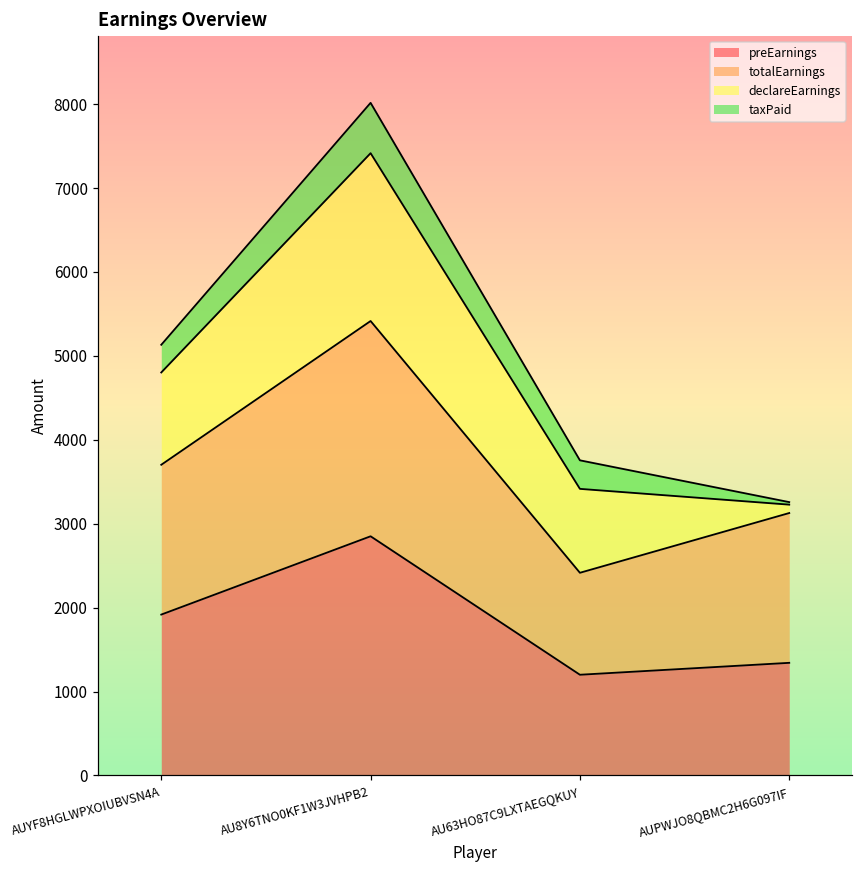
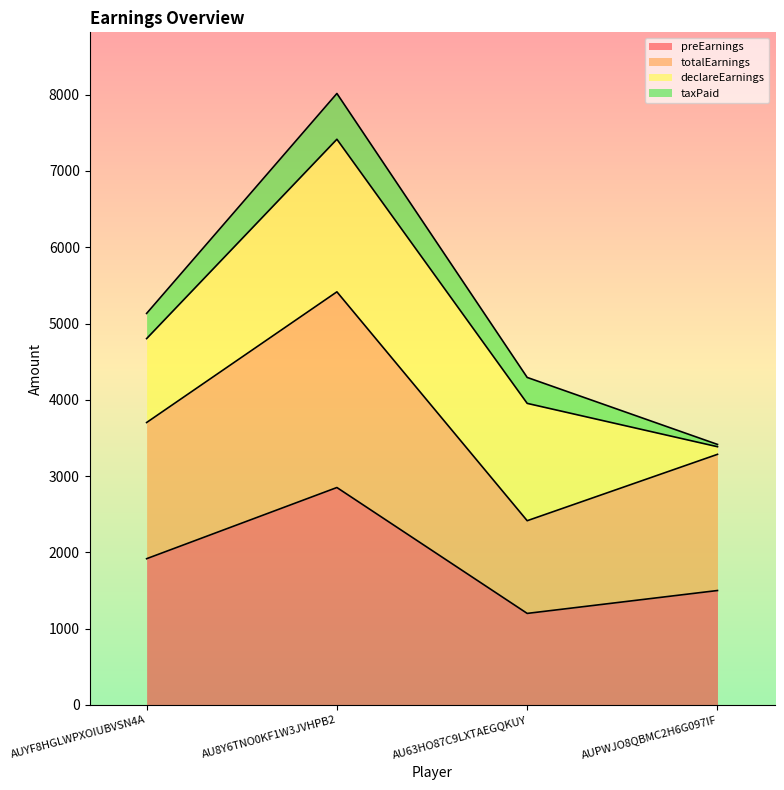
declareEarnings, AU63HO87C9LXTAEGQKUY: 1000 -> 1500
preEarnings, AUPWJO8QBMC2H6G097IF: 1300 -> 1500
